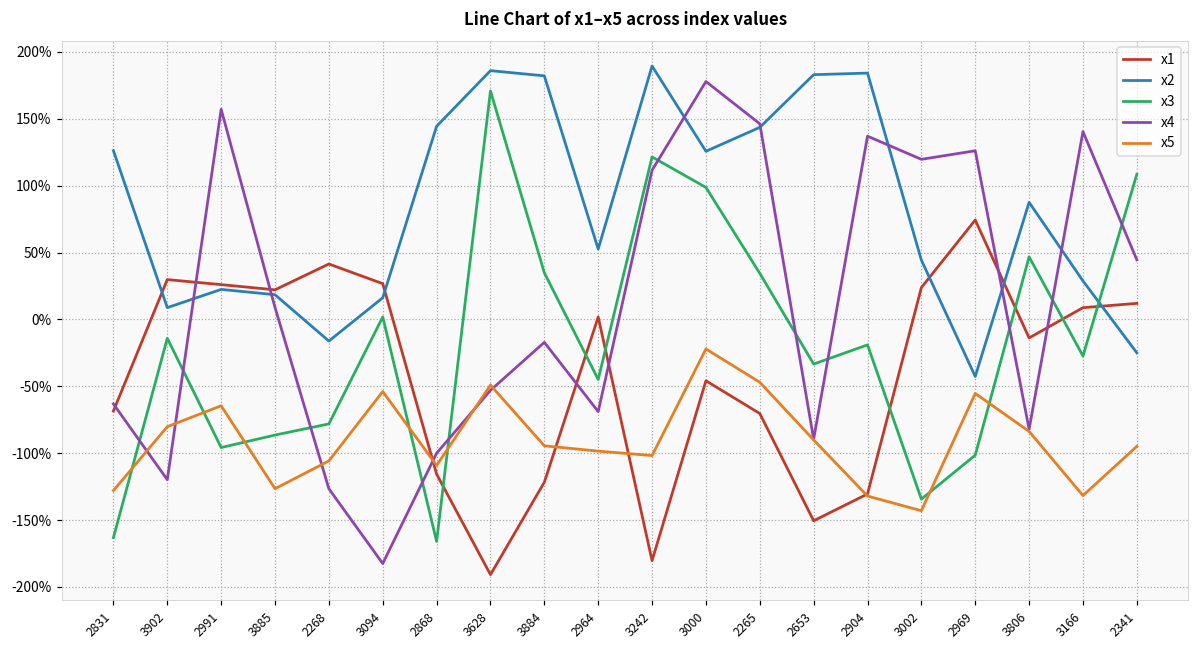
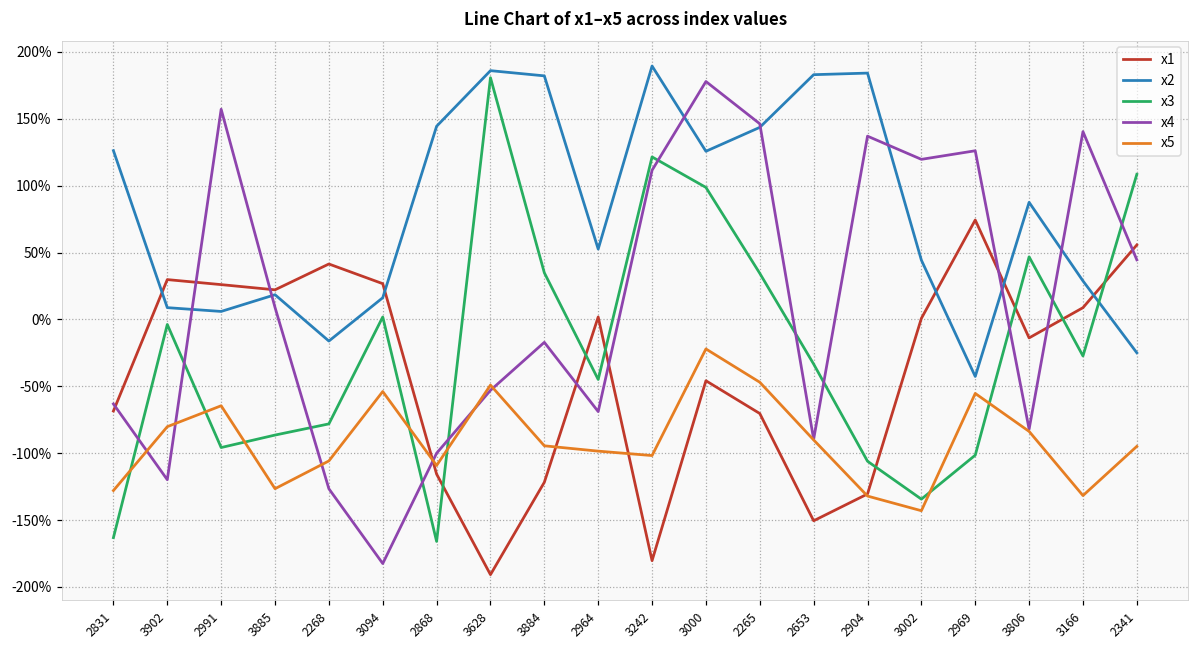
x3, 3902: -14% -> -4%
x2, 2991: 22% -> 6%
x3, 3628: 171% -> 181%
x3, 2904: -19% -> -106%
x1, 3002: 24% -> 1%
x1, 2341: 12% -> 56%
